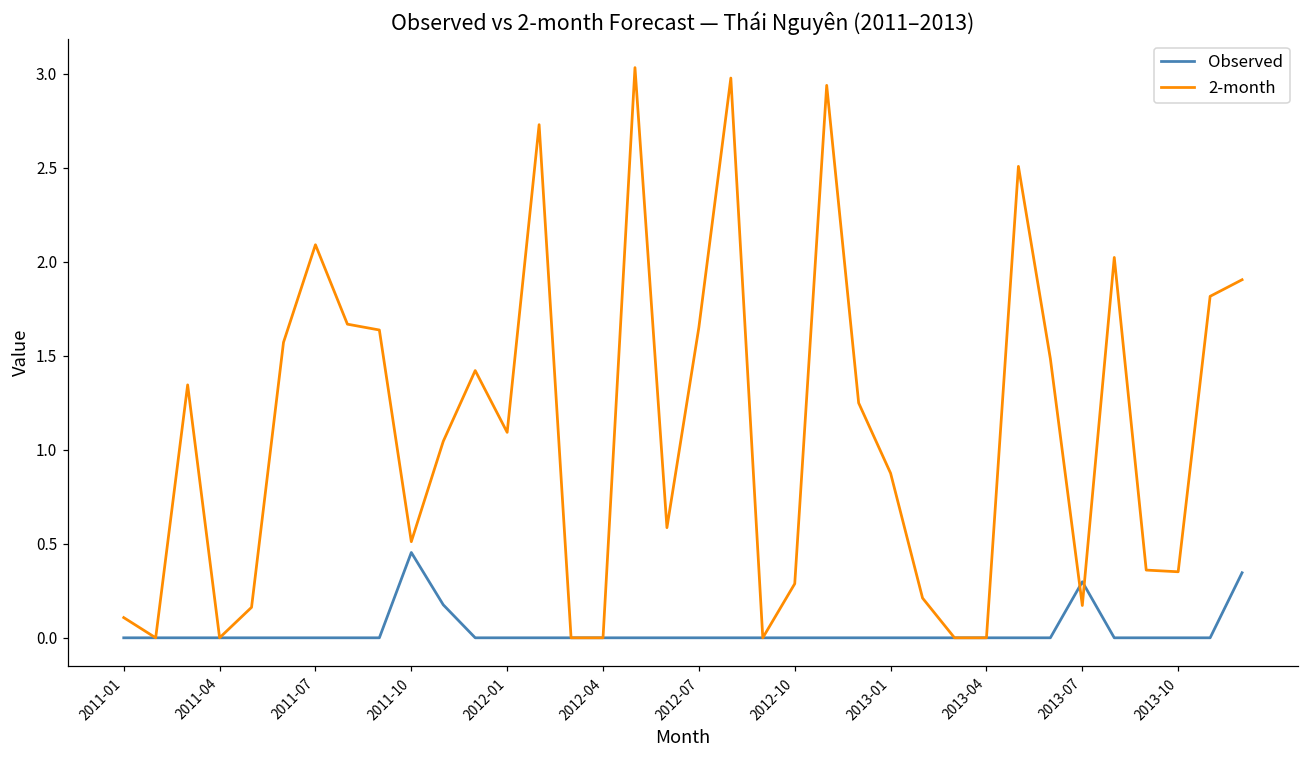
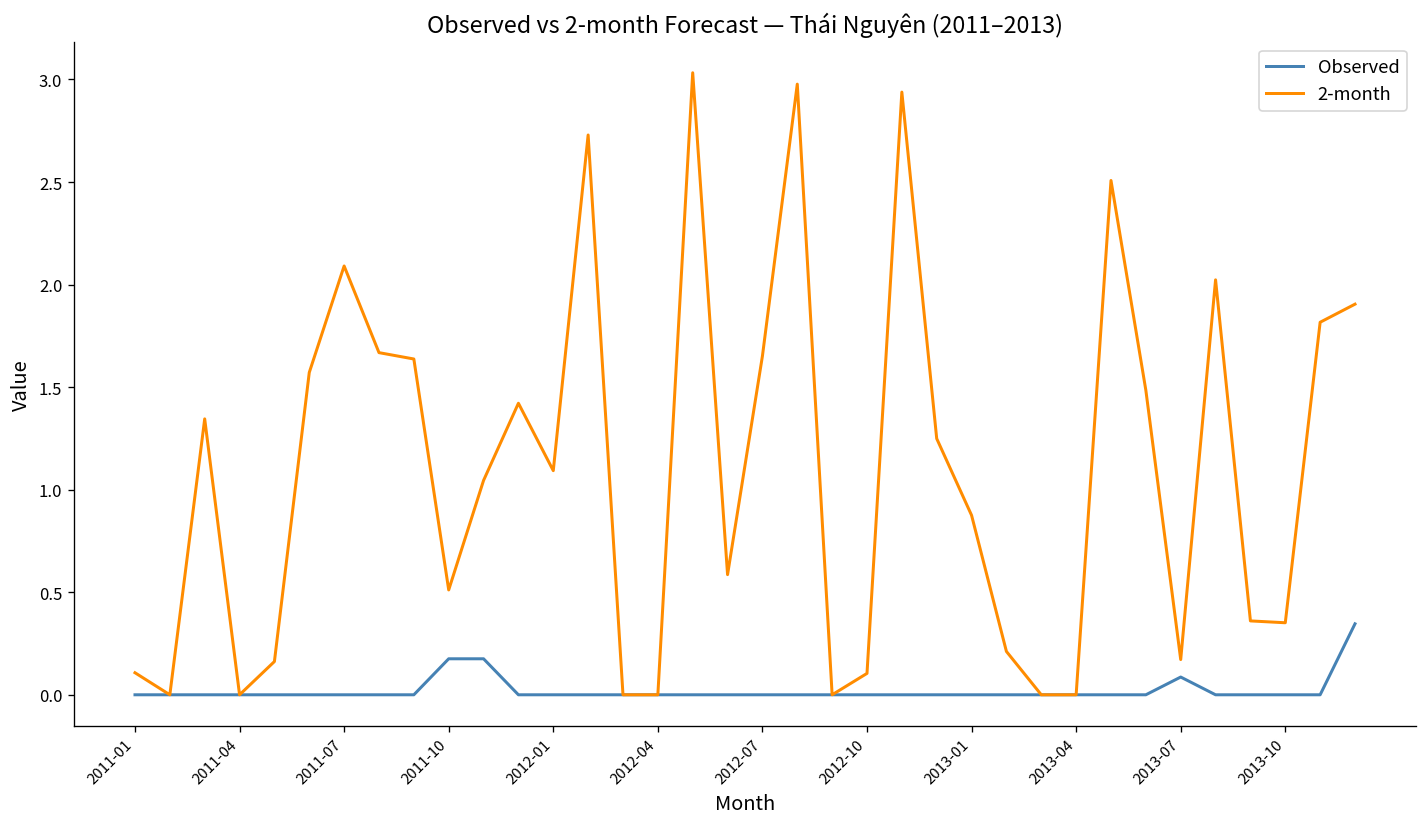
Observed, 2011-10: 0.45 -> 0.18
2-month, 2012-10: 0.29 -> 0.10
Observed, 2013-07: 0.30 -> 0.09
